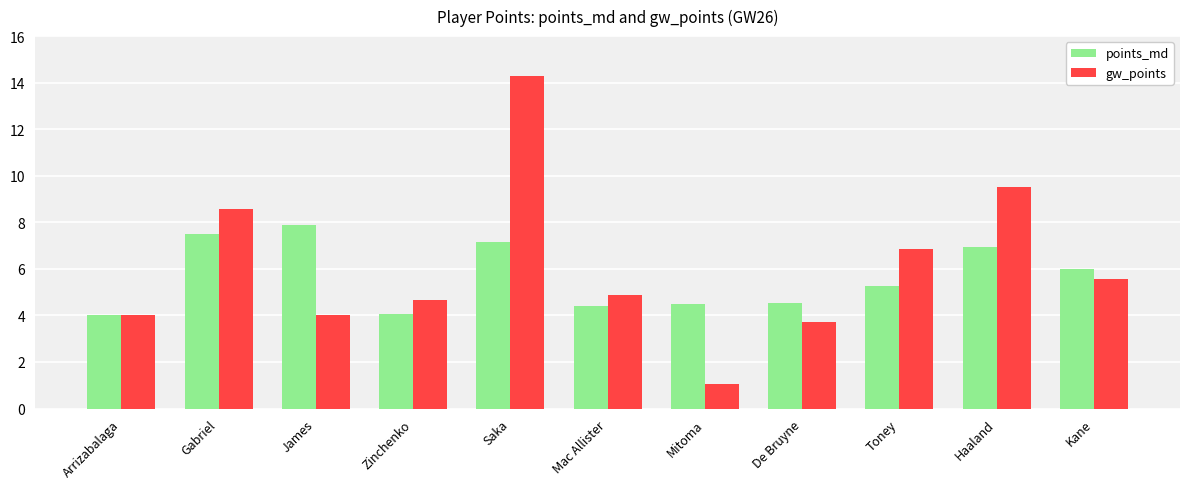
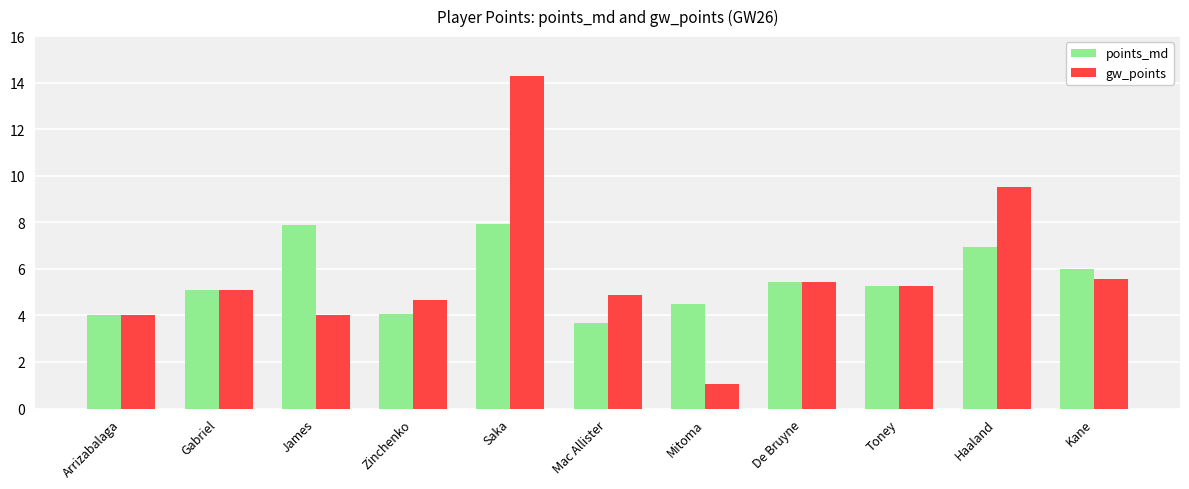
points_md, Gabriel: 7.5 -> 5.1
gw_points, Gabriel: 8.6 -> 5.1
points_md, Saka: 7.1 -> 7.9
points_md, Mac Allister: 4.4 -> 3.7
points_md, De Bruyne: 4.5 -> 5.4
gw_points, De Bruyne: 3.7 -> 5.4
gw_points, Toney: 6.9 -> 5.3
